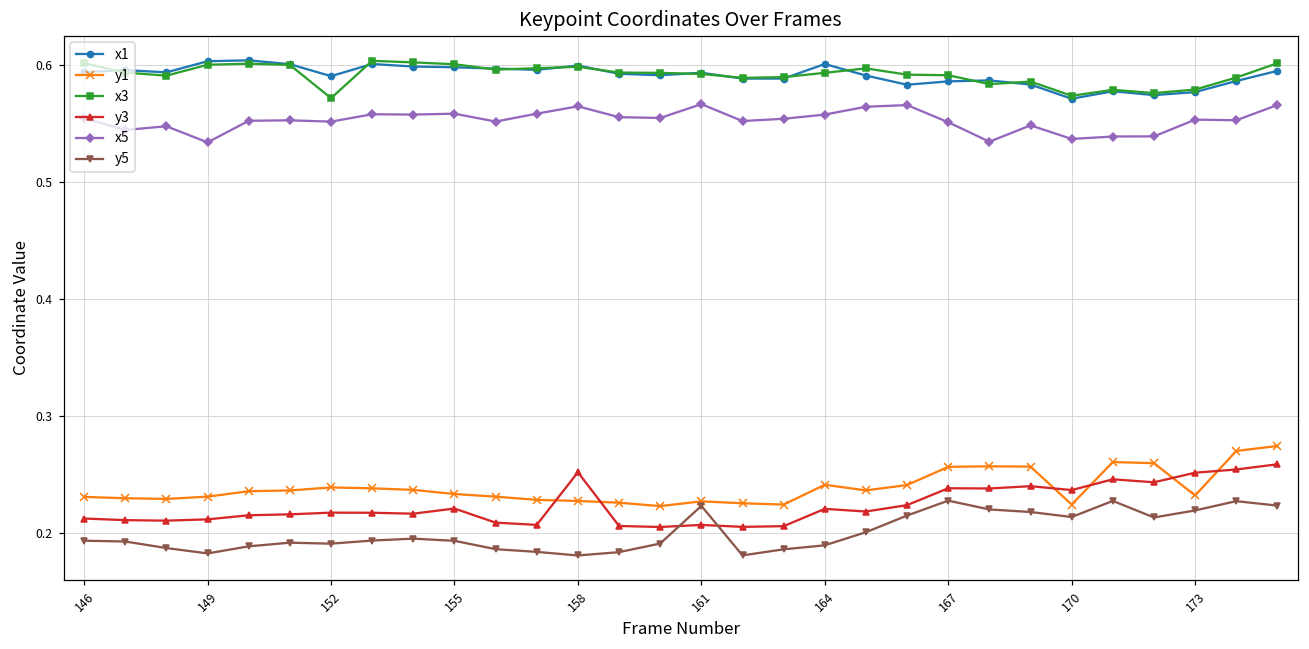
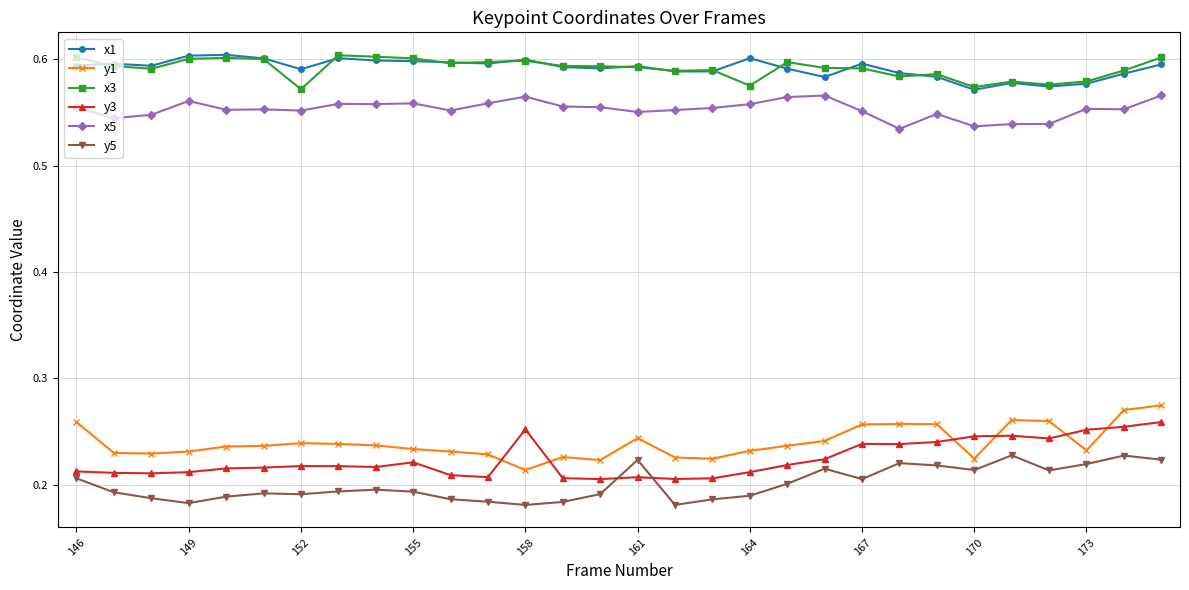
y1, 146: 0.231 -> 0.259
y5, 146: 0.194 -> 0.206
x5, 149: 0.534 -> 0.561
y1, 158: 0.228 -> 0.214
y1, 161: 0.227 -> 0.244
x5, 161: 0.567 -> 0.550
y1, 164: 0.241 -> 0.232
x3, 164: 0.593 -> 0.575
y3, 164: 0.221 -> 0.212
x1, 167: 0.586 -> 0.596
y5, 167: 0.228 -> 0.205
y3, 170: 0.237 -> 0.246
